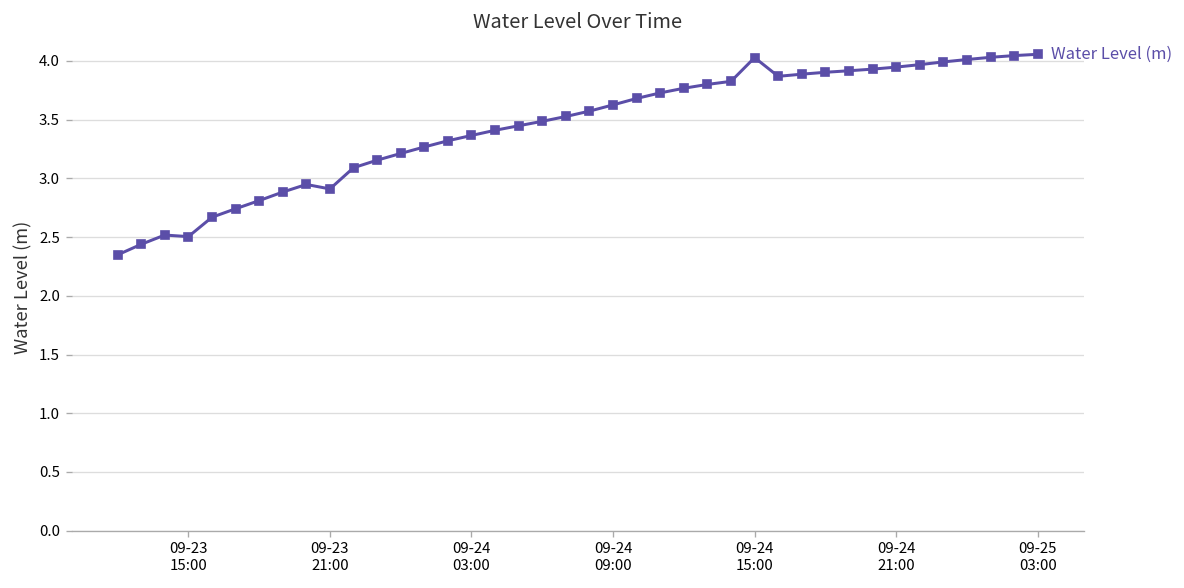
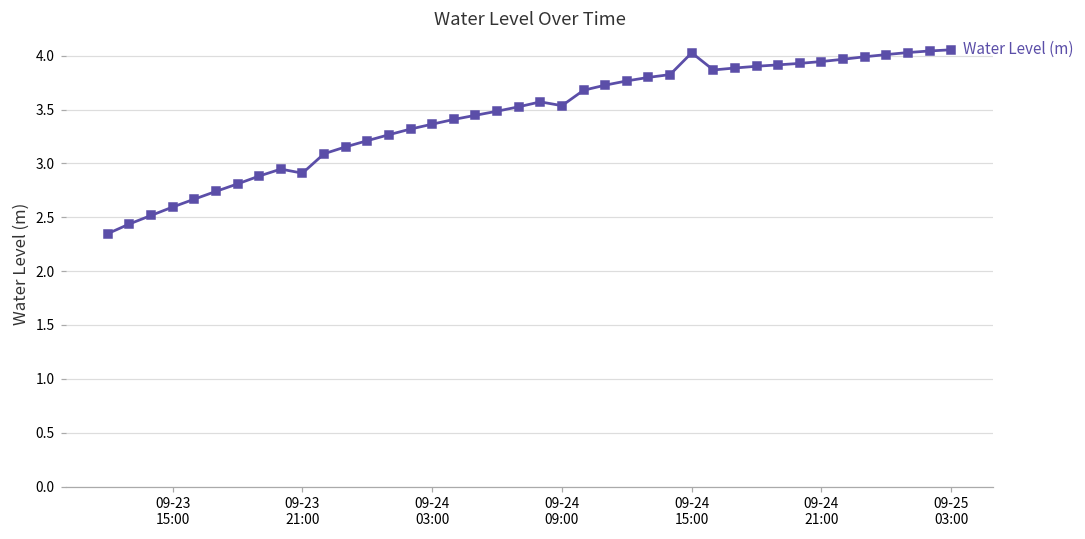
09-23 15:00: 2.5 -> 2.6
09-24 09:00: 3.6 -> 3.5
